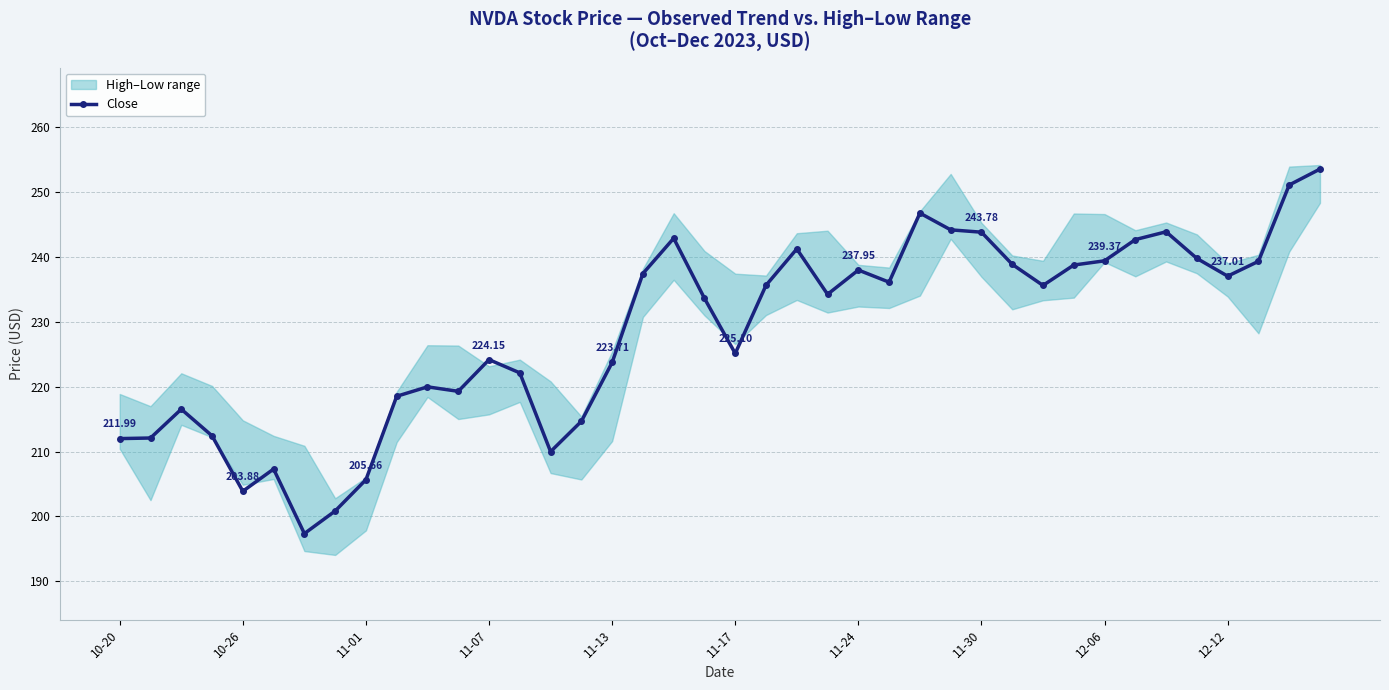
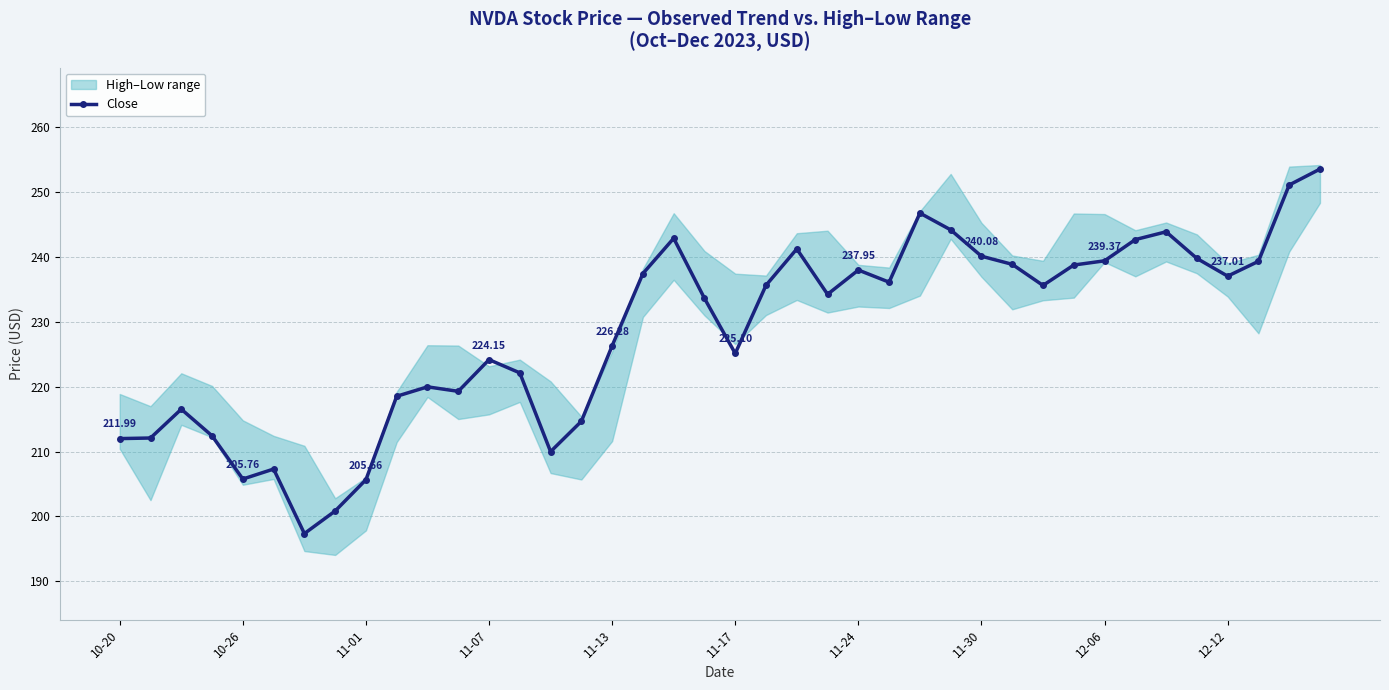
Close, 10-26: 203.88 -> 205.76
Close, 11-13: 223.71 -> 226.28
Close, 11-30: 243.78 -> 240.08
